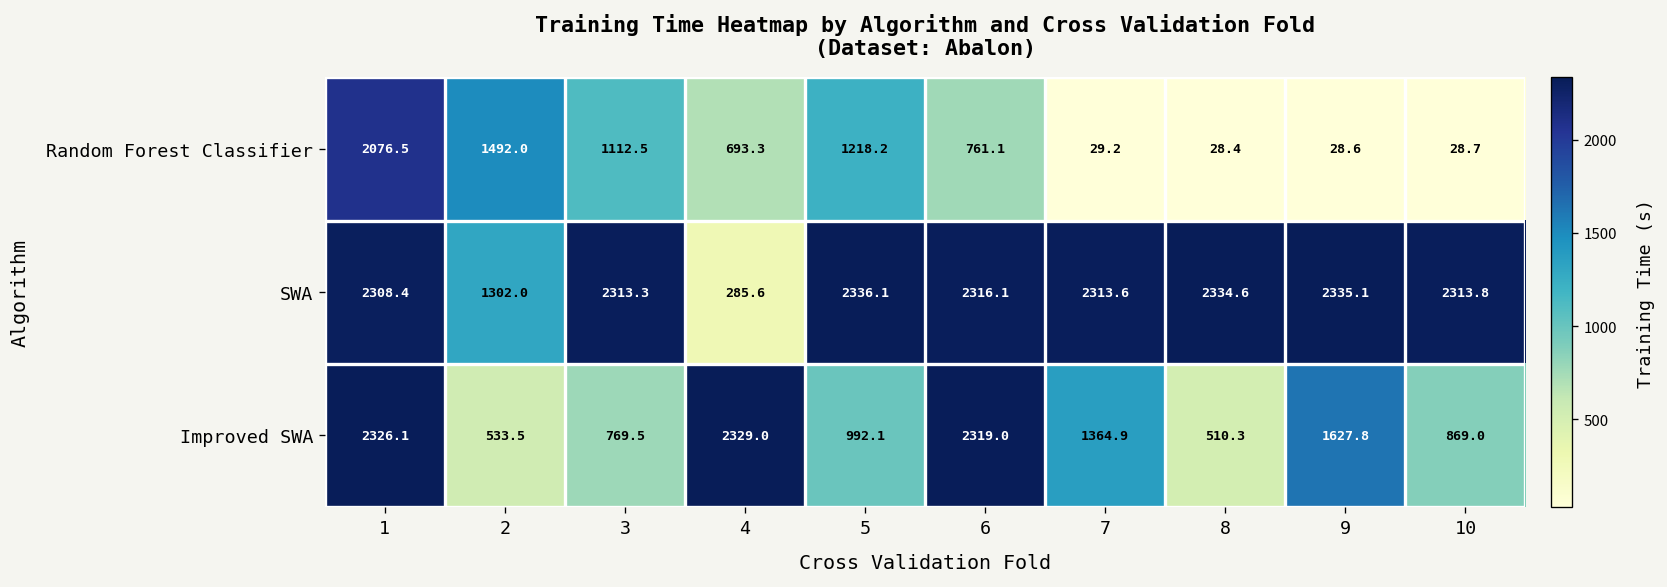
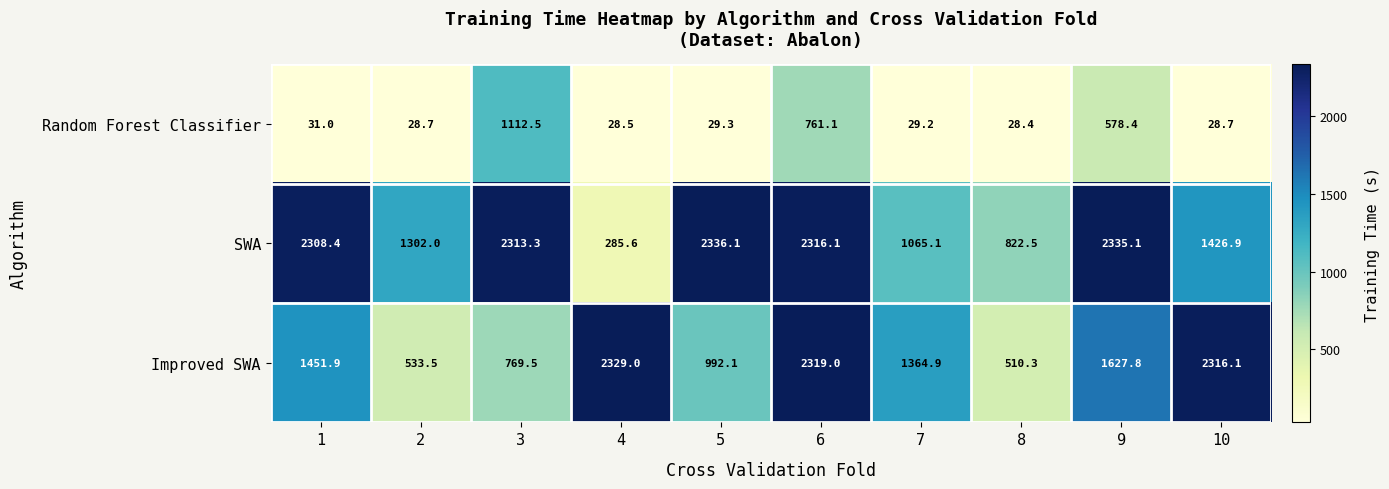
Random Forest Classifier, 1: 2076.5 -> 31.0
Random Forest Classifier, 2: 1492.0 -> 28.7
Random Forest Classifier, 4: 693.3 -> 28.5
Random Forest Classifier, 5: 1218.2 -> 29.3
Random Forest Classifier, 9: 28.6 -> 578.4
SWA, 7: 2313.6 -> 1065.1
SWA, 8: 2334.6 -> 822.5
SWA, 10: 2313.8 -> 1426.9
Improved SWA, 1: 2326.1 -> 1451.9
Improved SWA, 10: 869.0 -> 2316.1
